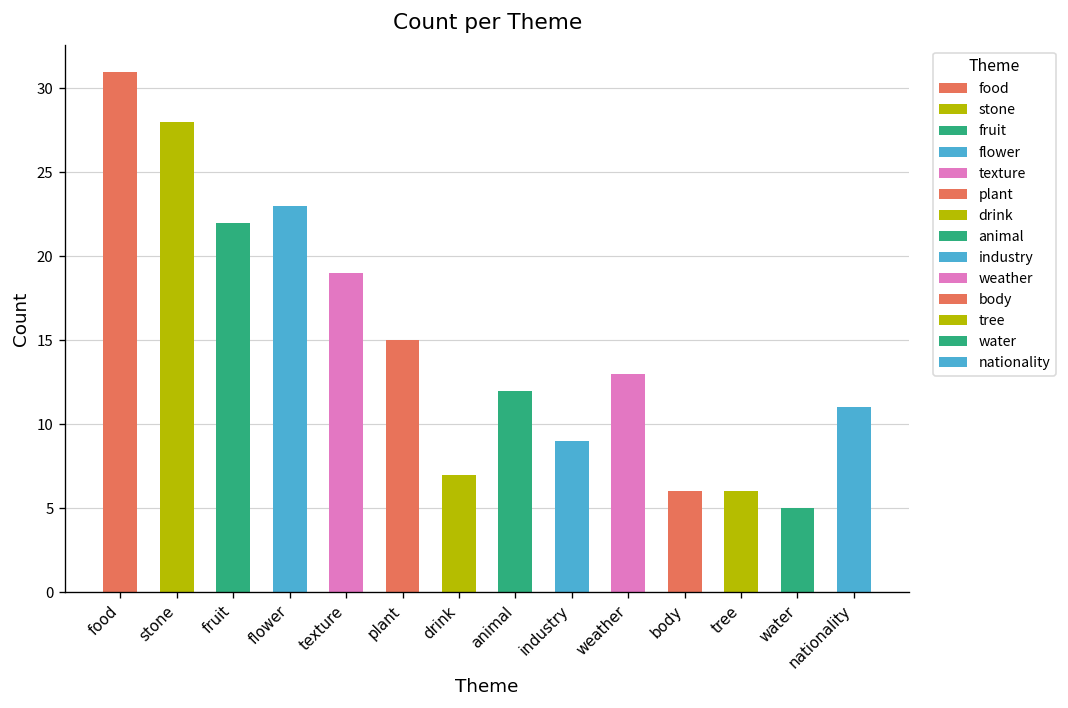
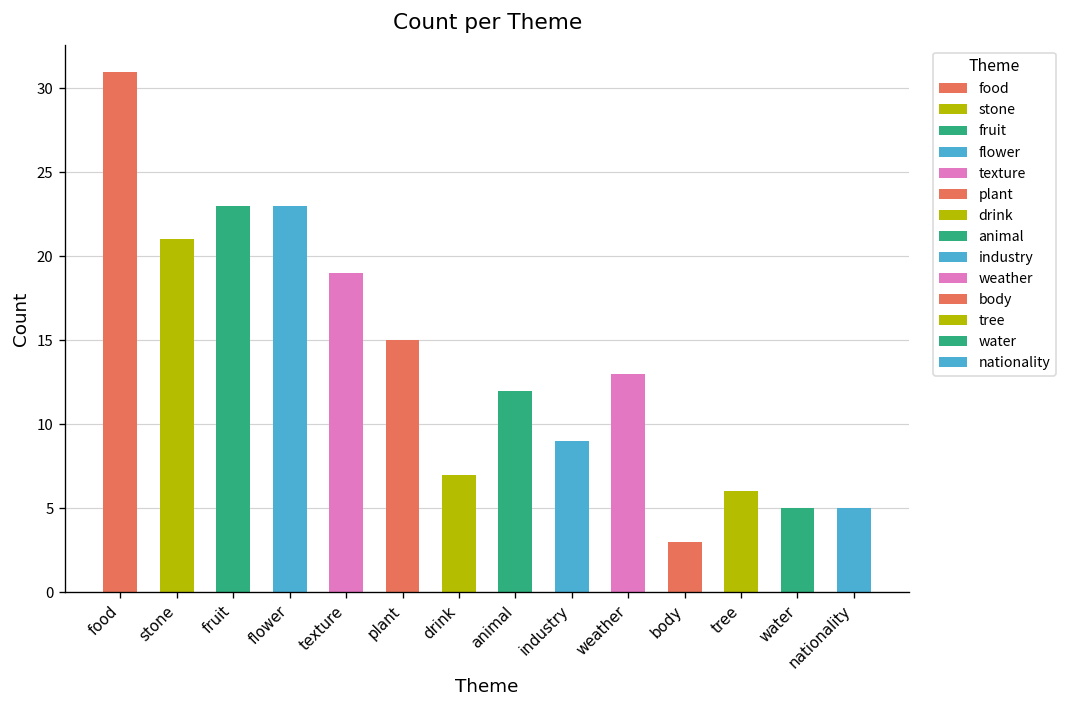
stone: 28 -> 21
fruit: 22 -> 23
body: 6 -> 3
nationality: 11 -> 5
